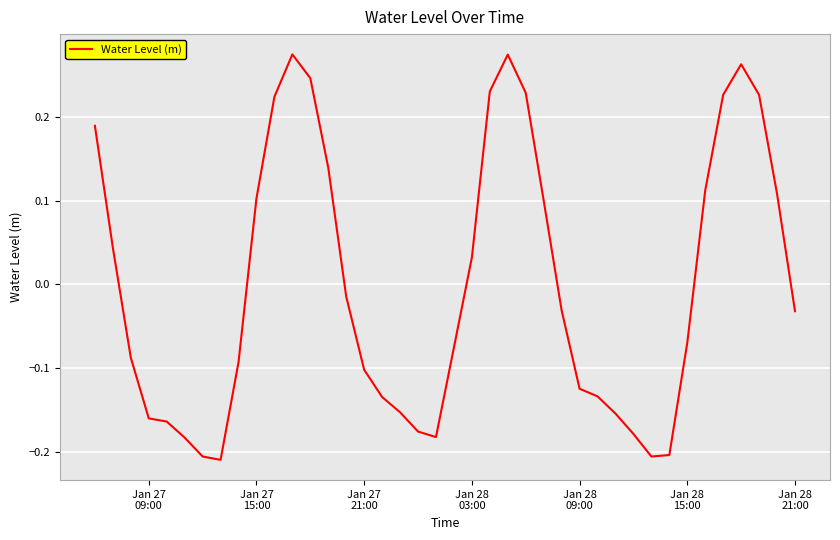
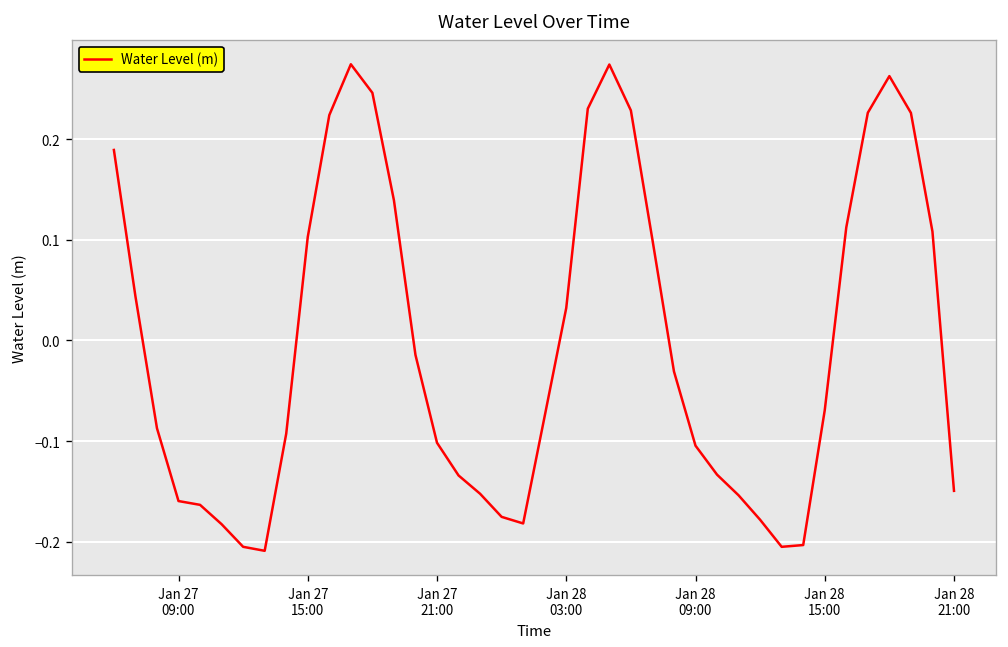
Jan 28 09:00: -0.12 -> -0.10
Jan 28 21:00: -0.03 -> -0.15
